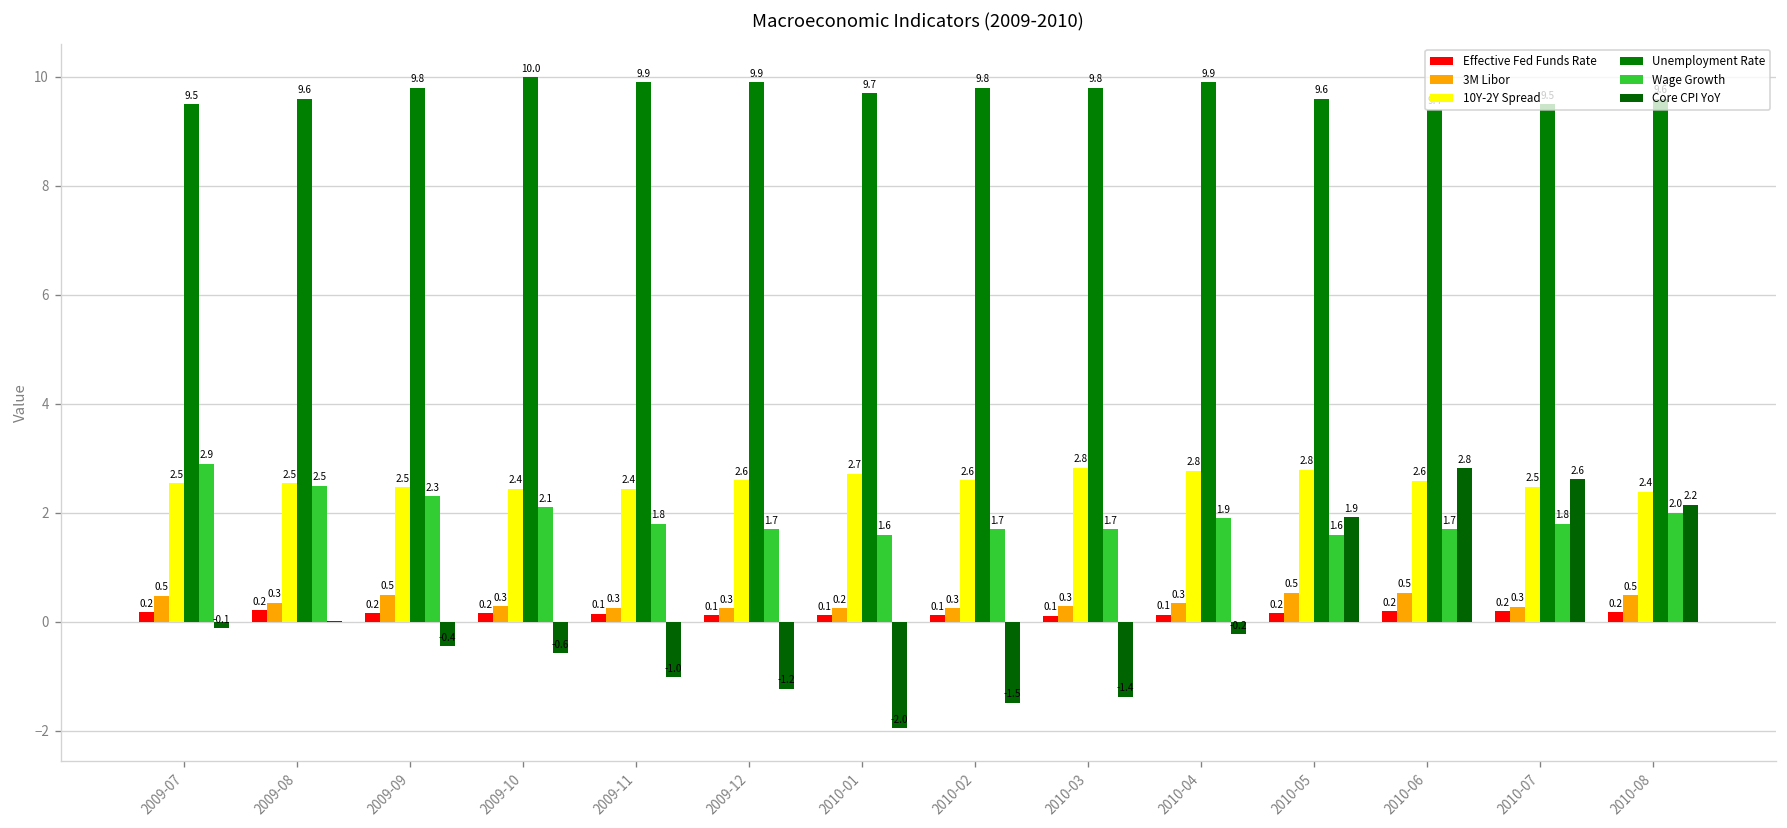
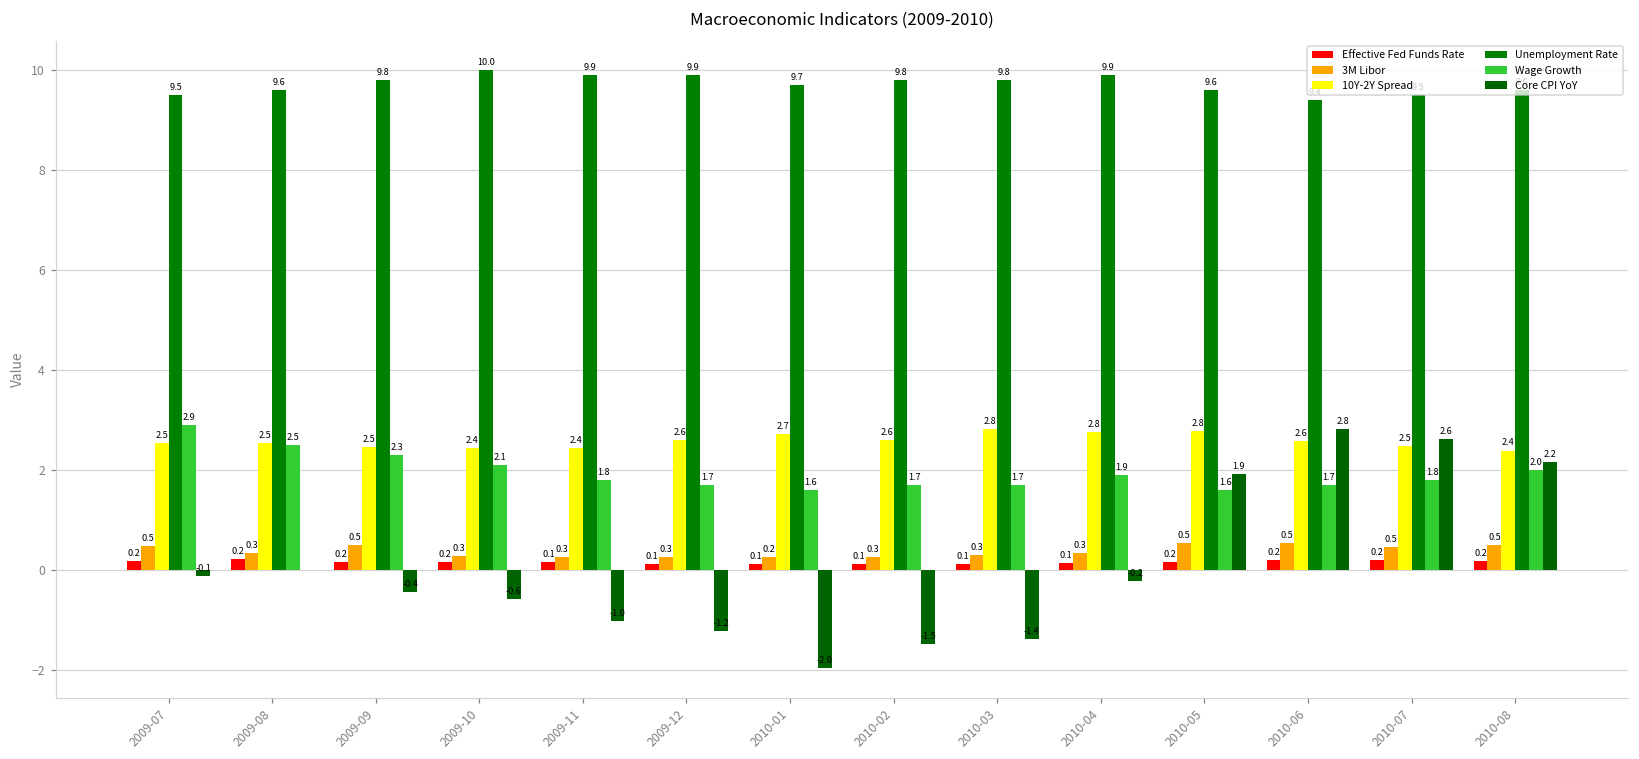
3M Libor, 2010-07: 0.3 -> 0.5
